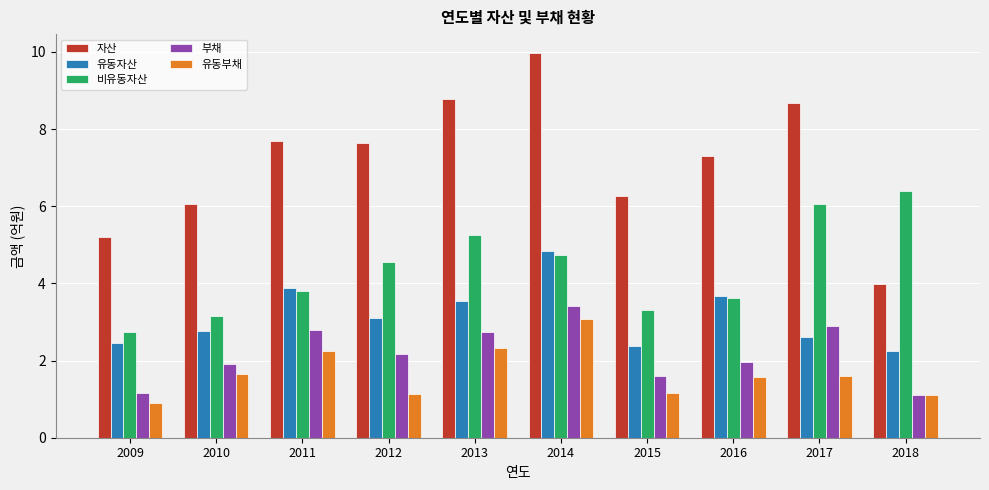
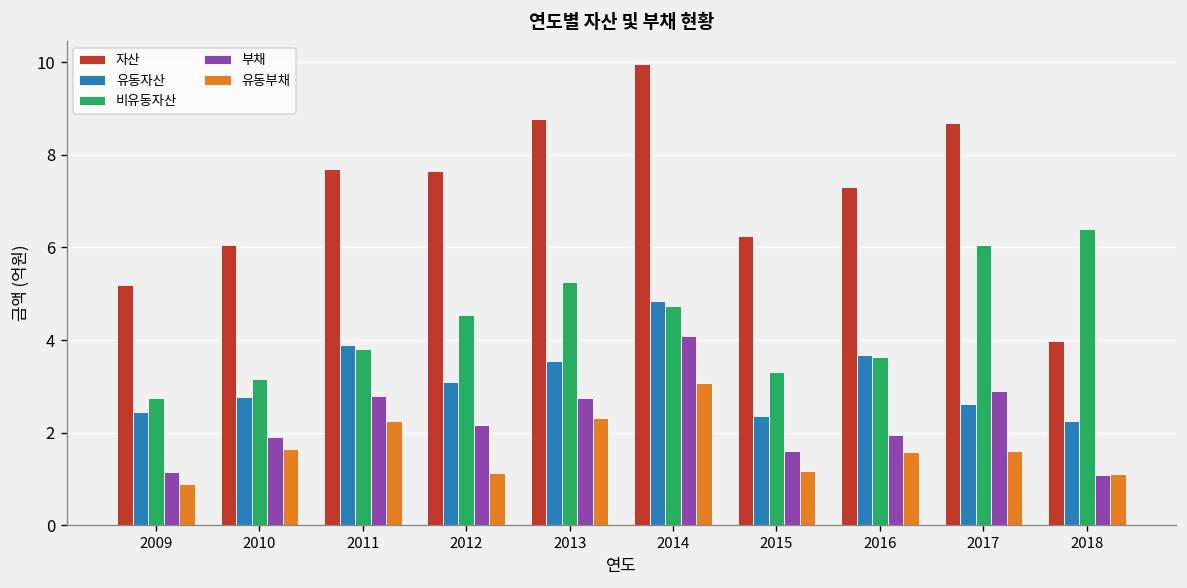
부채, 2014: 3.4 -> 4.1
